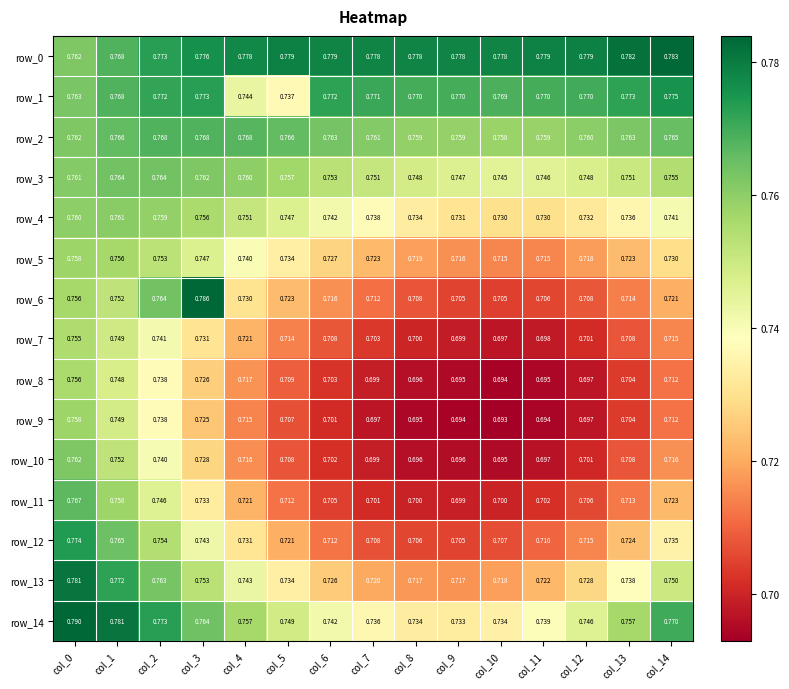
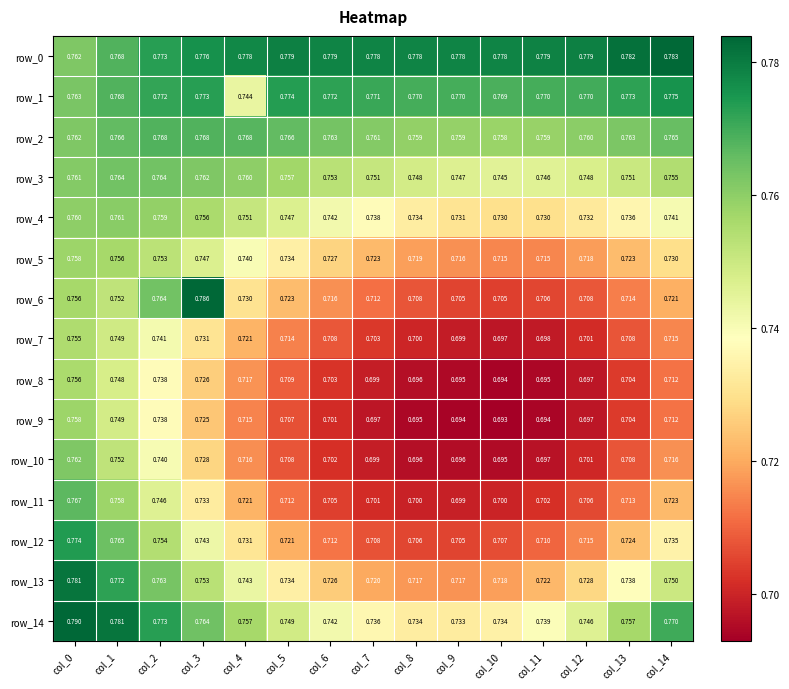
row_1, col_5: 0.737 -> 0.774
